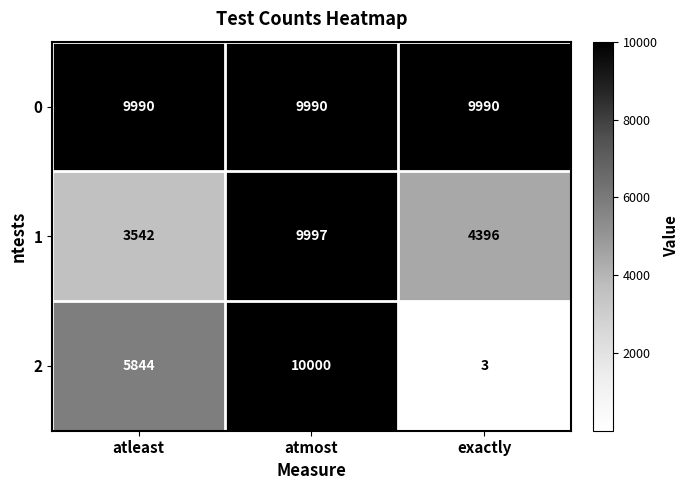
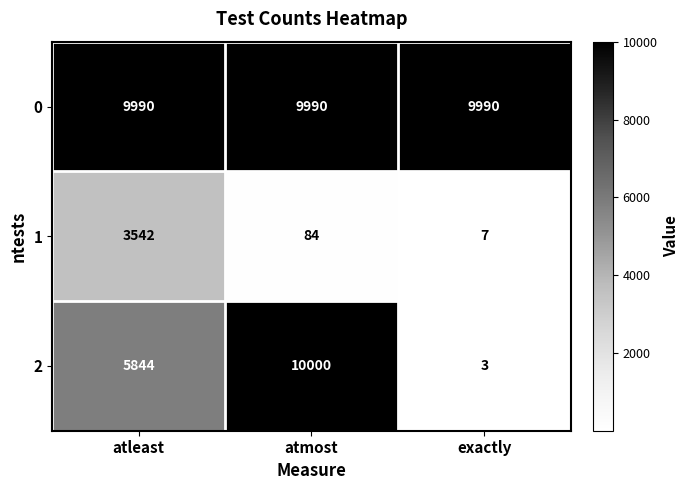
1, atmost: 9997 -> 84
1, exactly: 4396 -> 7
